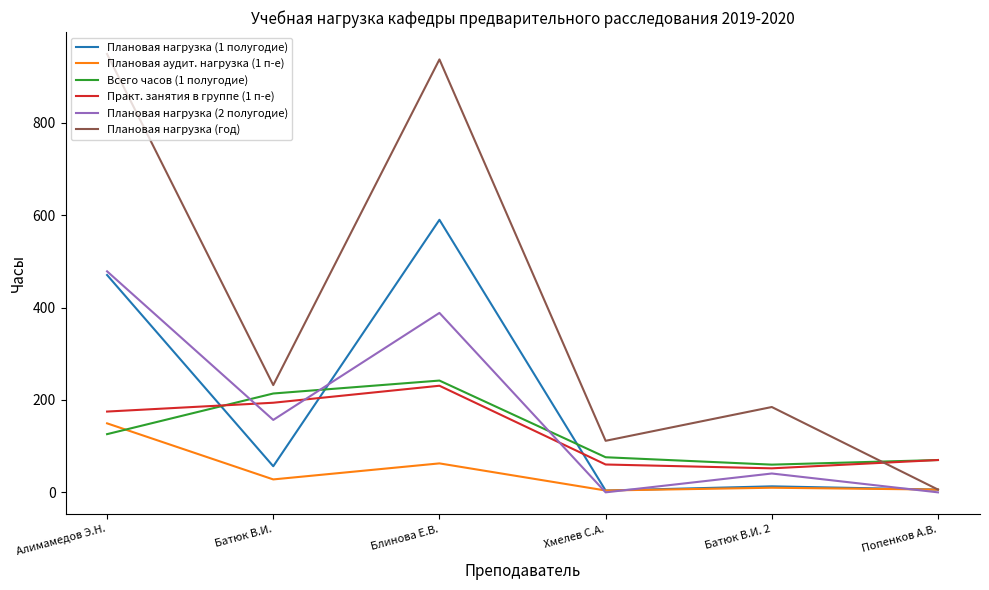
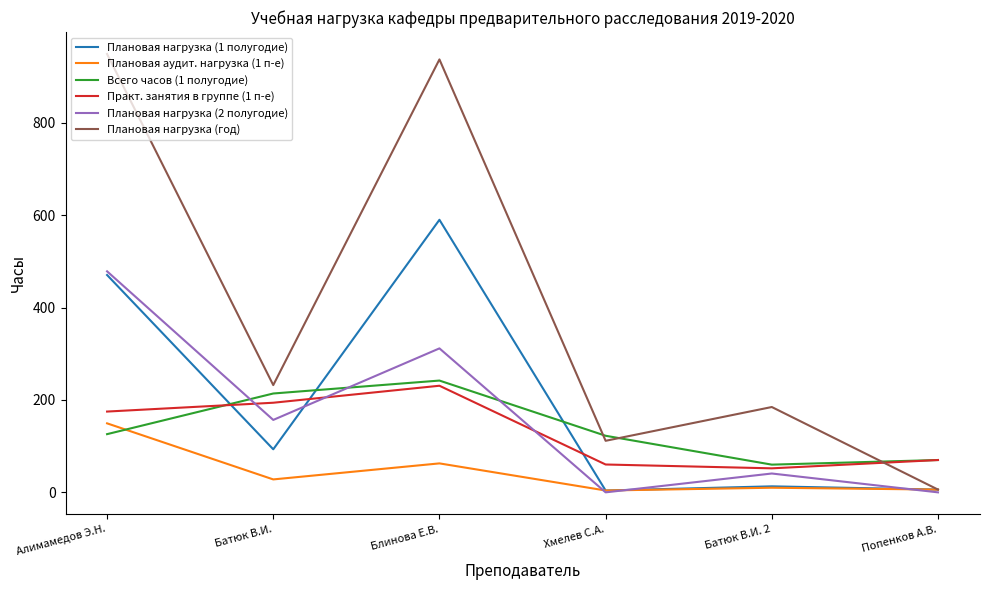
Плановая нагрузка (1 полугодие), Батюк В.И.: 60 -> 90
Плановая нагрузка (2 полугодие), Блинова Е.В.: 390 -> 310
Всего часов (1 полугодие), Хмелев С.А.: 80 -> 120
